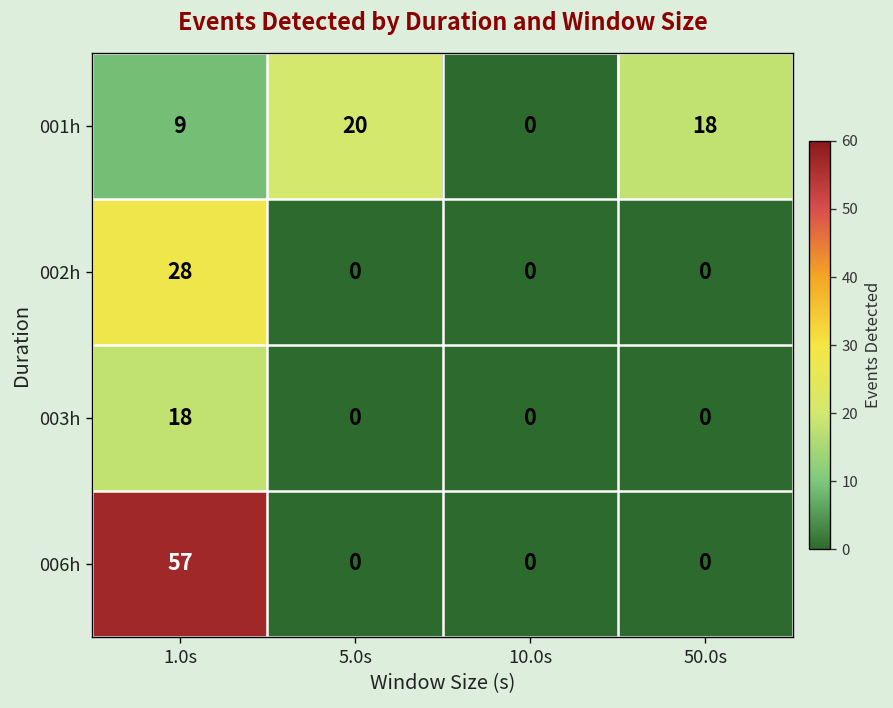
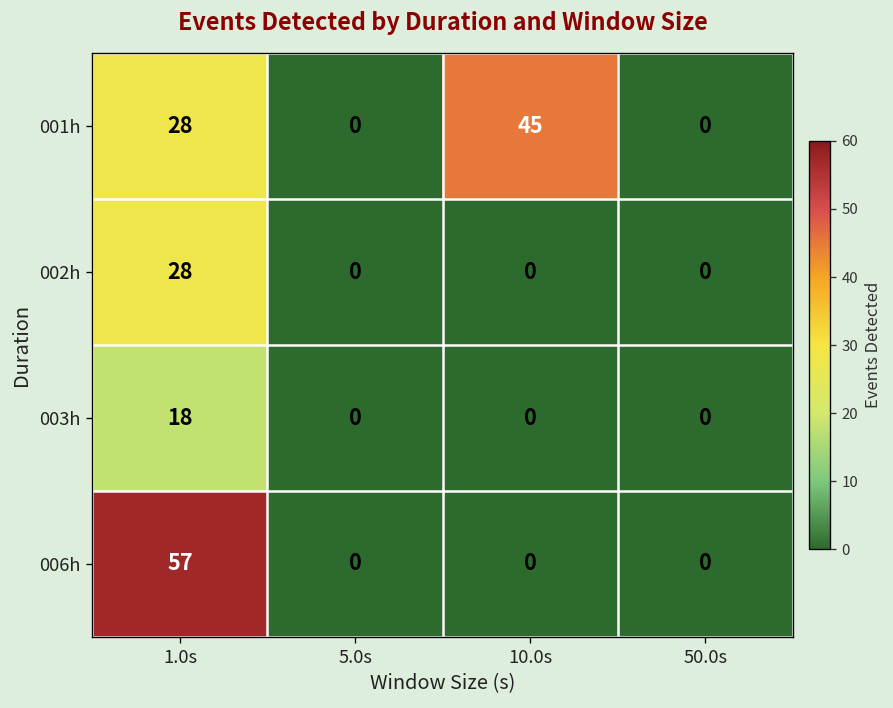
001h, 1.0s: 9 -> 28
001h, 5.0s: 20 -> 0
001h, 10.0s: 0 -> 45
001h, 50.0s: 18 -> 0
